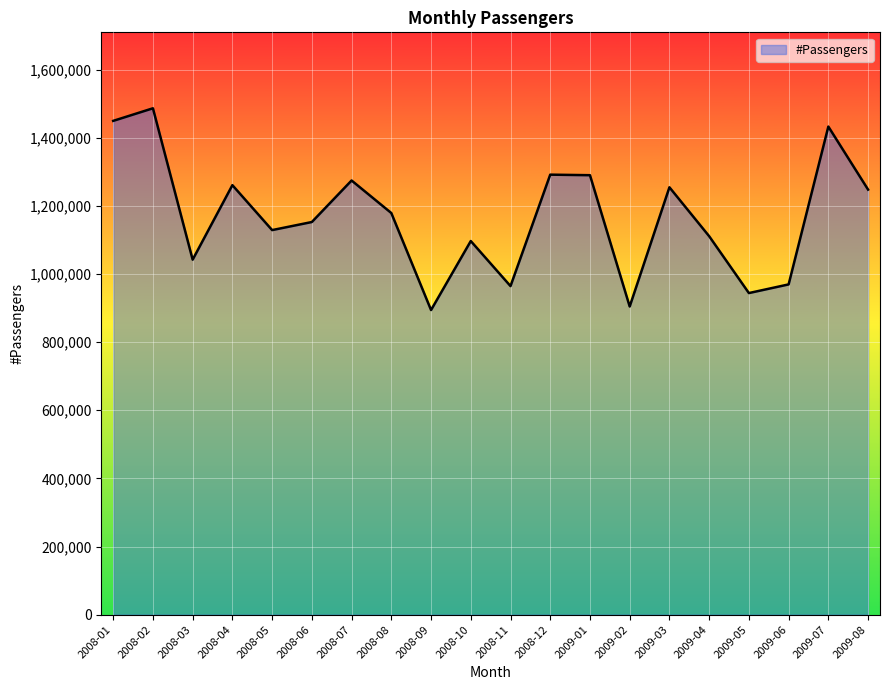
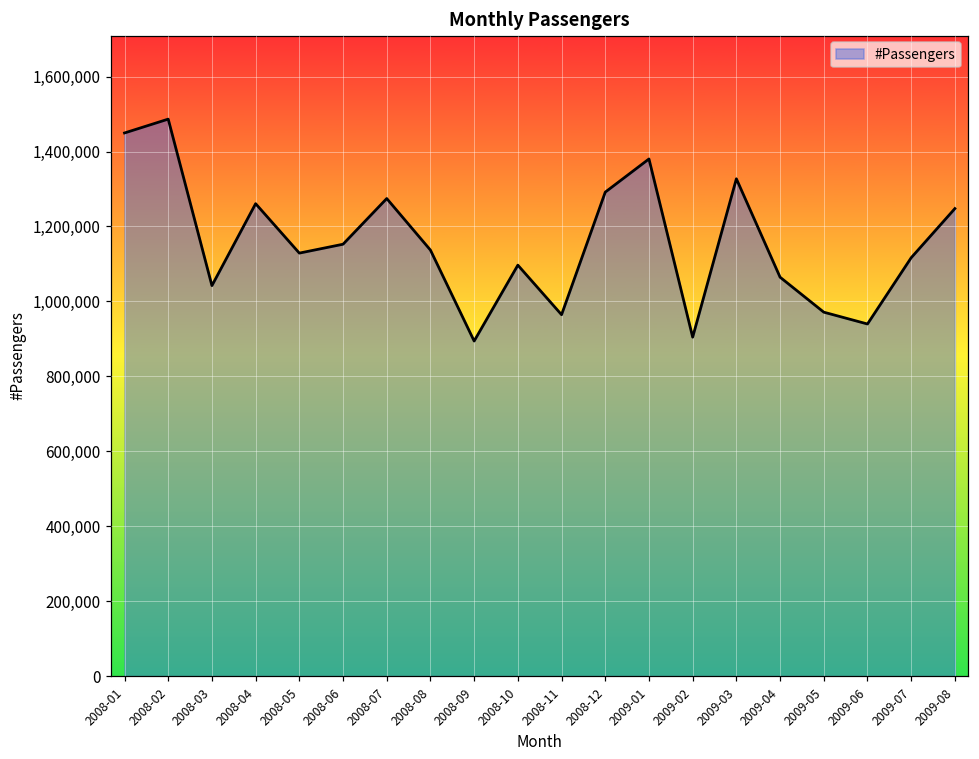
2008-08: 1,180,000 -> 1,140,000
2009-01: 1,290,000 -> 1,380,000
2009-03: 1,250,000 -> 1,330,000
2009-04: 1,110,000 -> 1,060,000
2009-05: 940,000 -> 970,000
2009-06: 970,000 -> 940,000
2009-07: 1,430,000 -> 1,120,000
